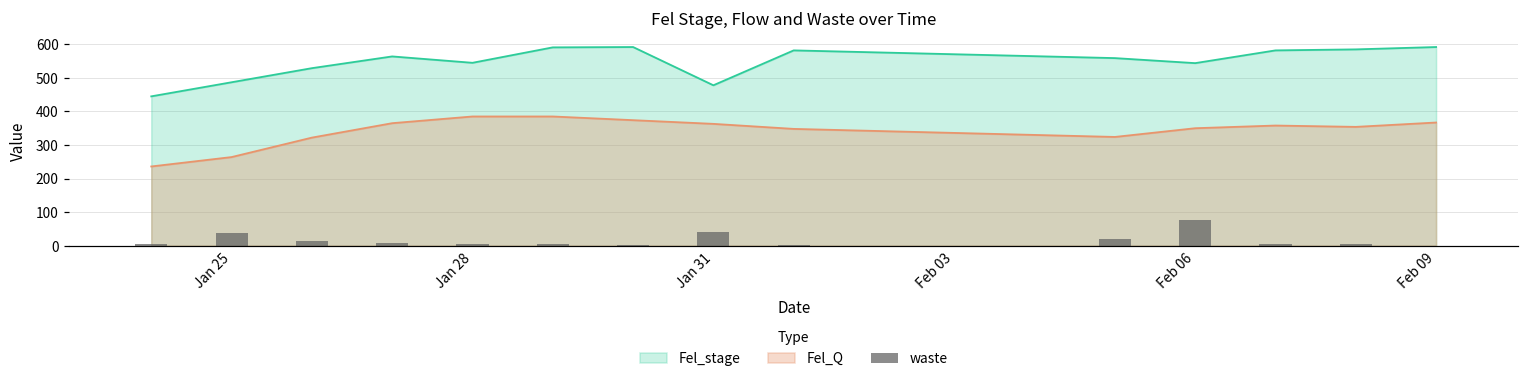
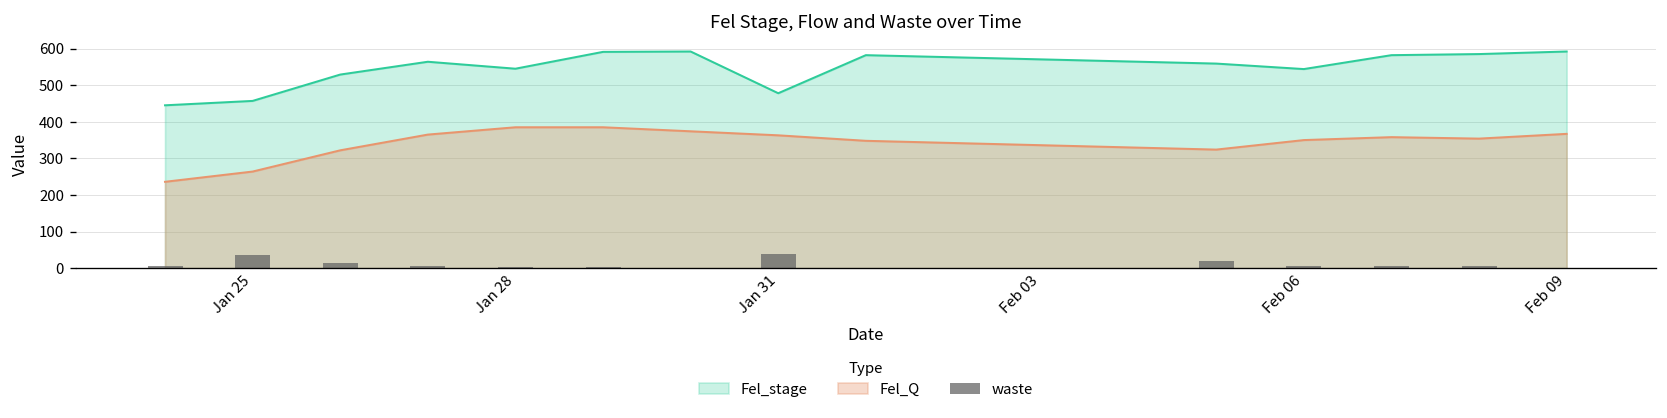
Fel_stage, Jan 25: 490 -> 460
waste, Feb 06: 80 -> 10
